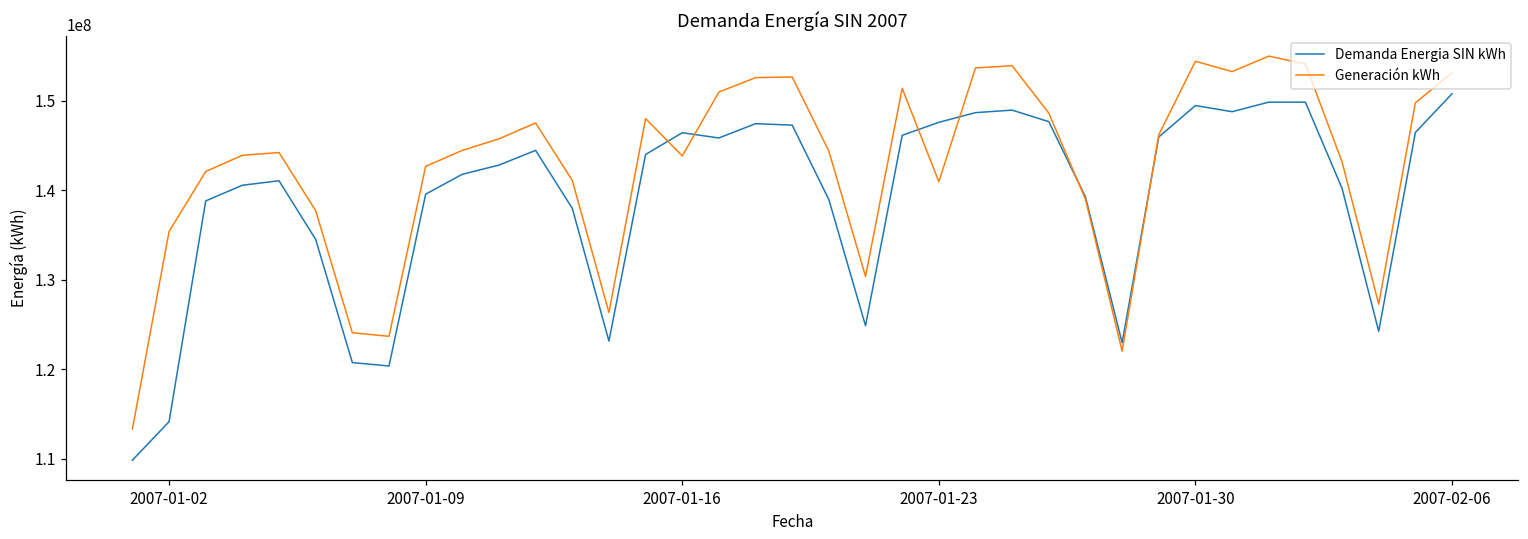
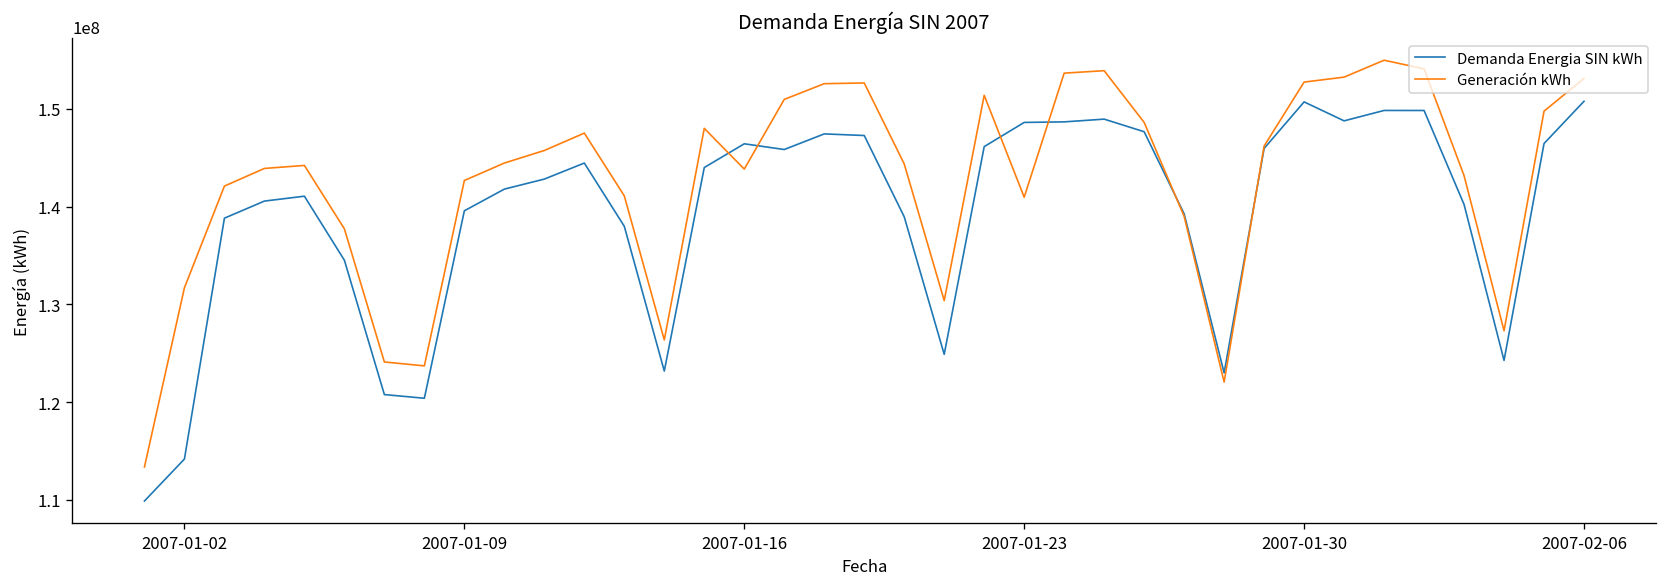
Generación kWh, 2007-01-02: 135000000 -> 132000000
Demanda Energia SIN kWh, 2007-01-23: 148000000 -> 149000000
Demanda Energia SIN kWh, 2007-01-30: 149000000 -> 151000000
Generación kWh, 2007-01-30: 154000000 -> 153000000
